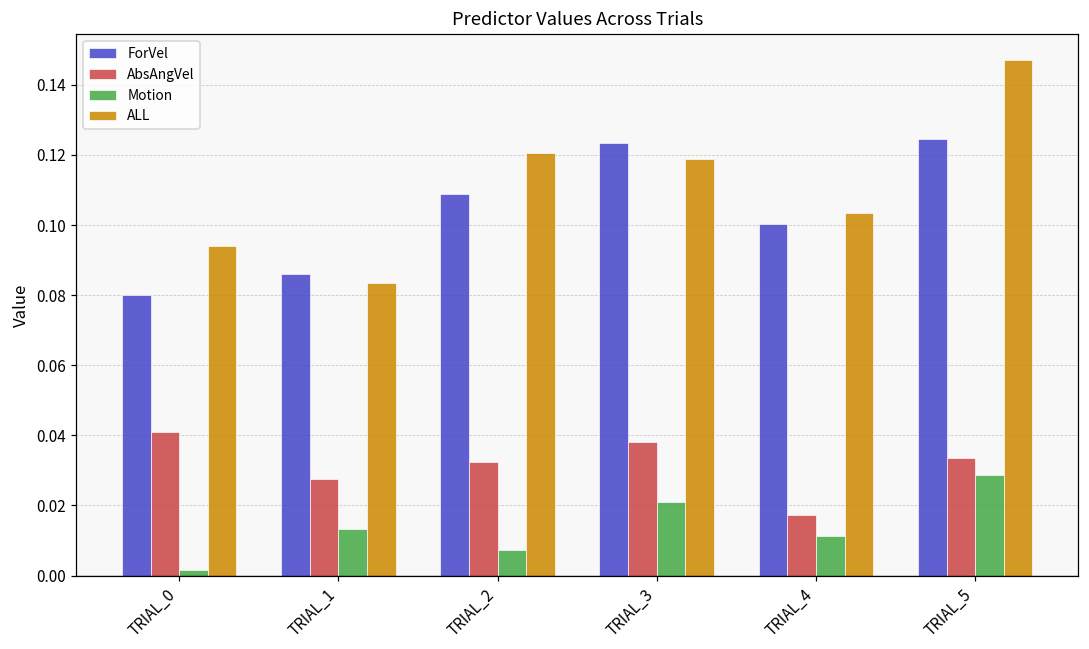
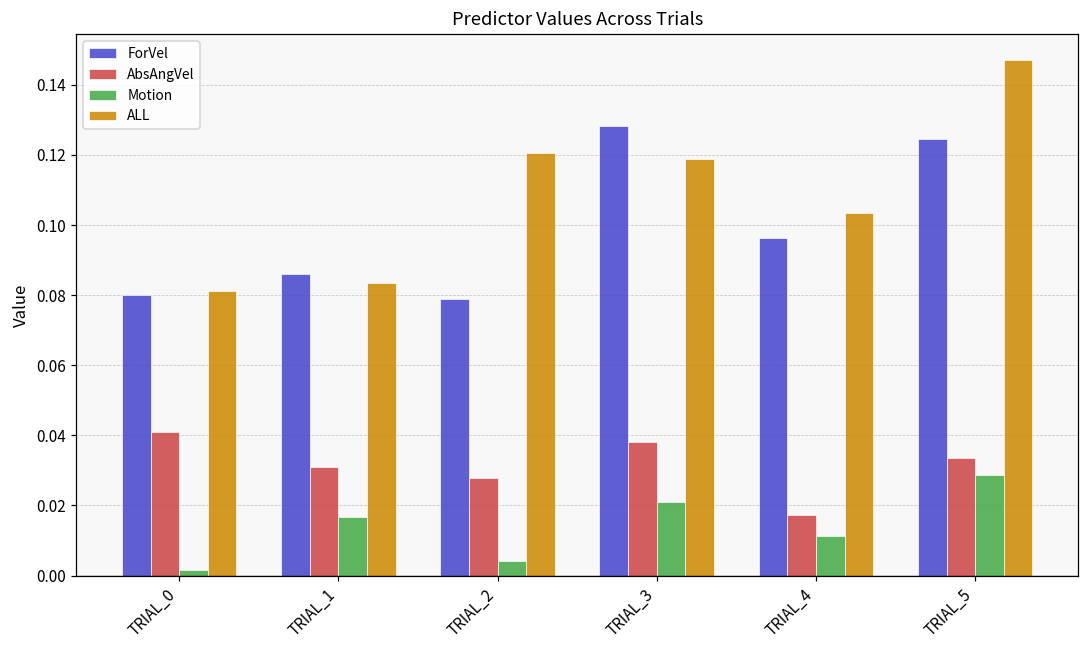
ALL, TRIAL_0: 0.094 -> 0.081
AbsAngVel, TRIAL_1: 0.028 -> 0.031
Motion, TRIAL_1: 0.013 -> 0.017
ForVel, TRIAL_2: 0.109 -> 0.079
AbsAngVel, TRIAL_2: 0.032 -> 0.028
Motion, TRIAL_2: 0.007 -> 0.004
ForVel, TRIAL_3: 0.123 -> 0.128
ForVel, TRIAL_4: 0.100 -> 0.096
